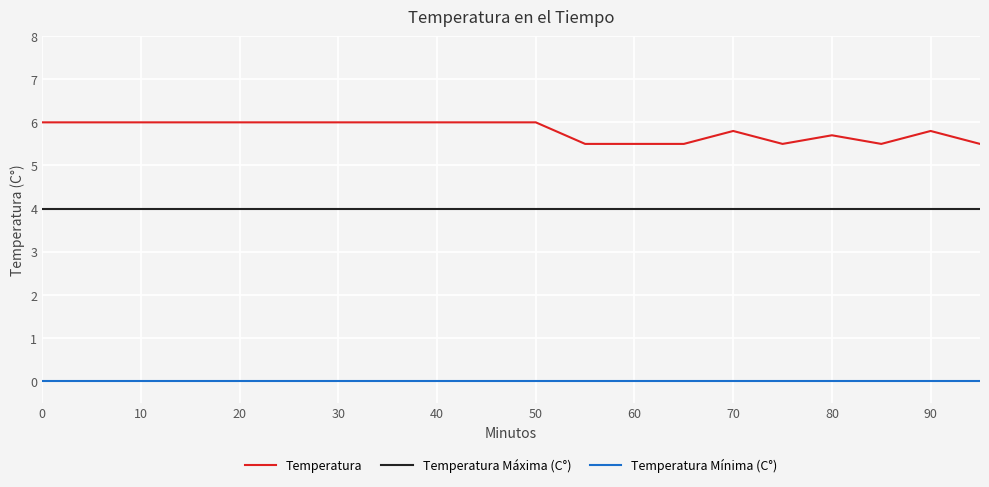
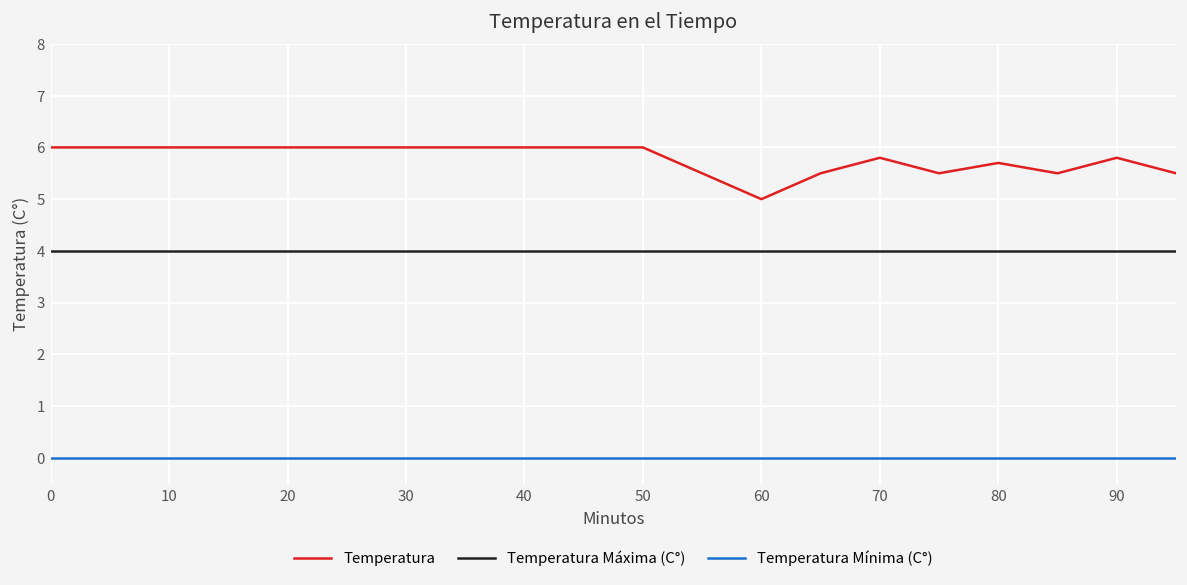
Temperatura, 60: 5.5 -> 5.0
